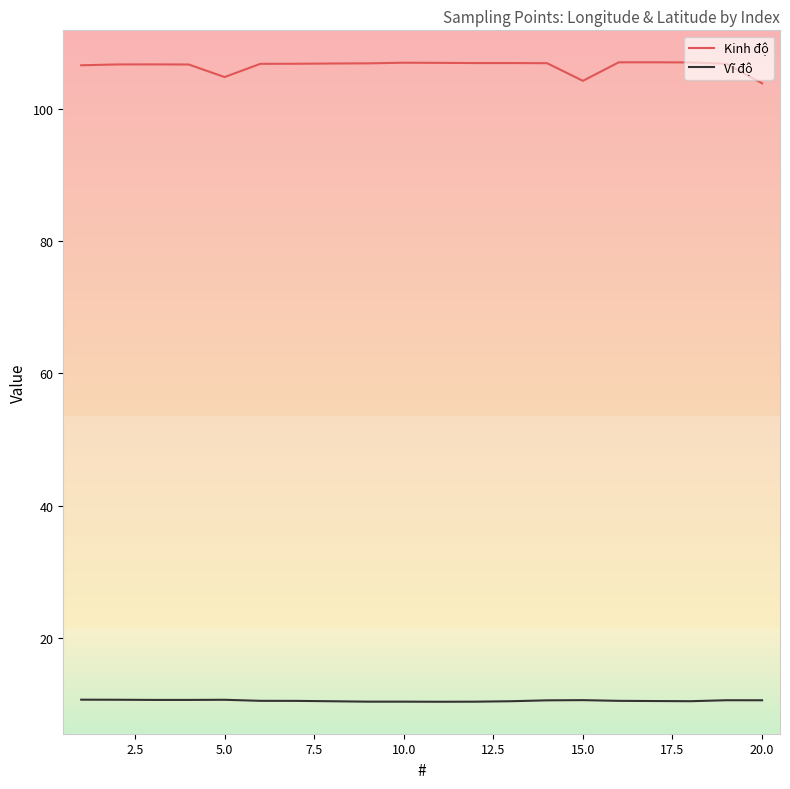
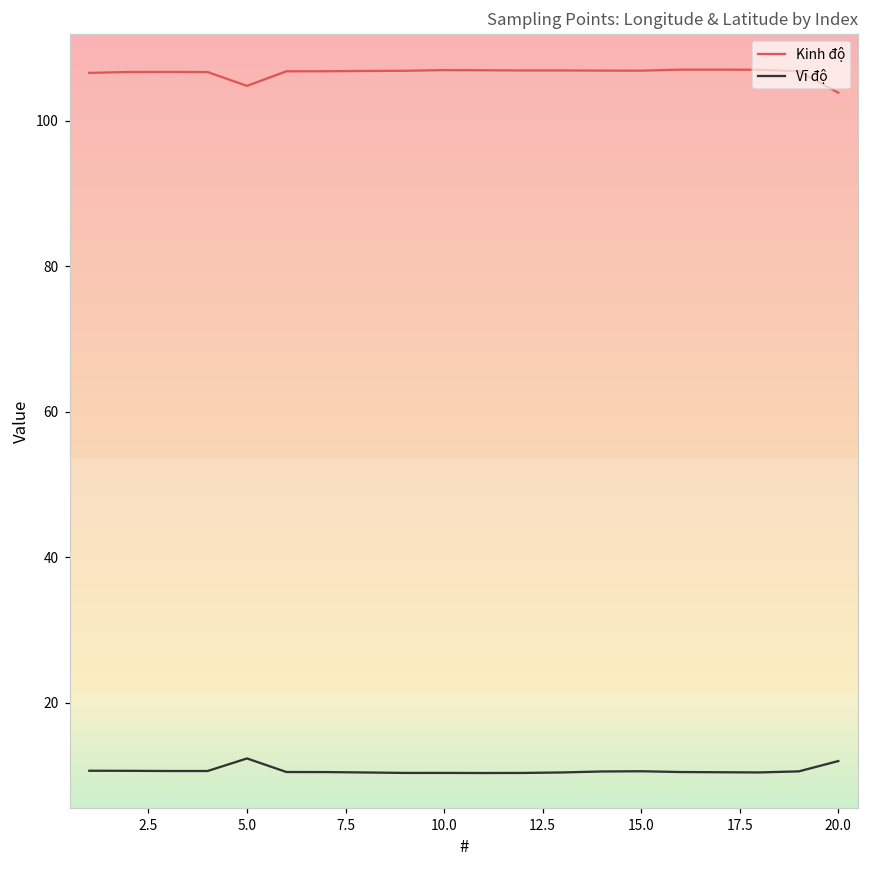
Vĩ độ, 5.0: 11 -> 12
Kinh độ, 15.0: 104 -> 107
Vĩ độ, 20.0: 11 -> 12
